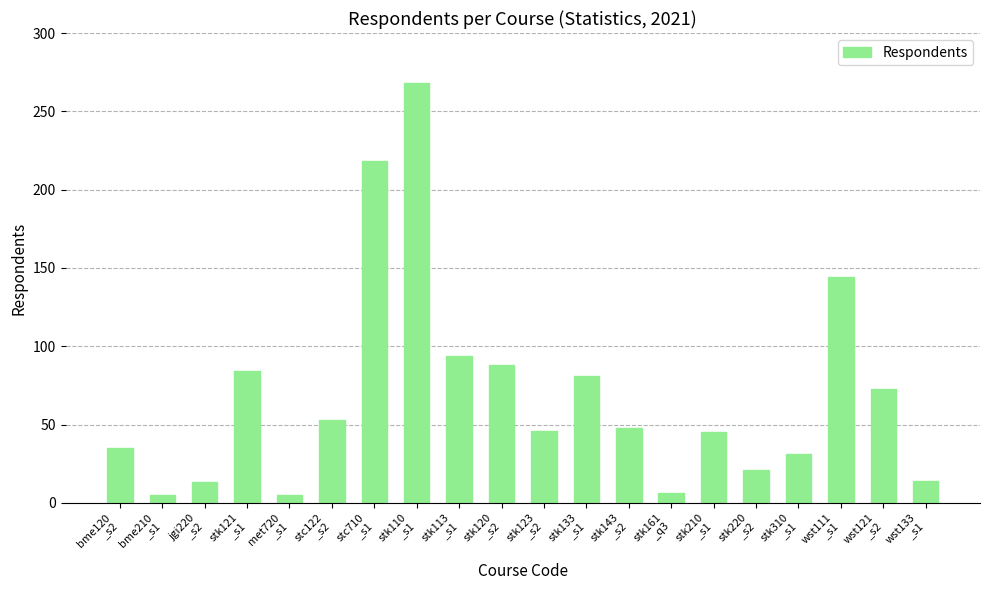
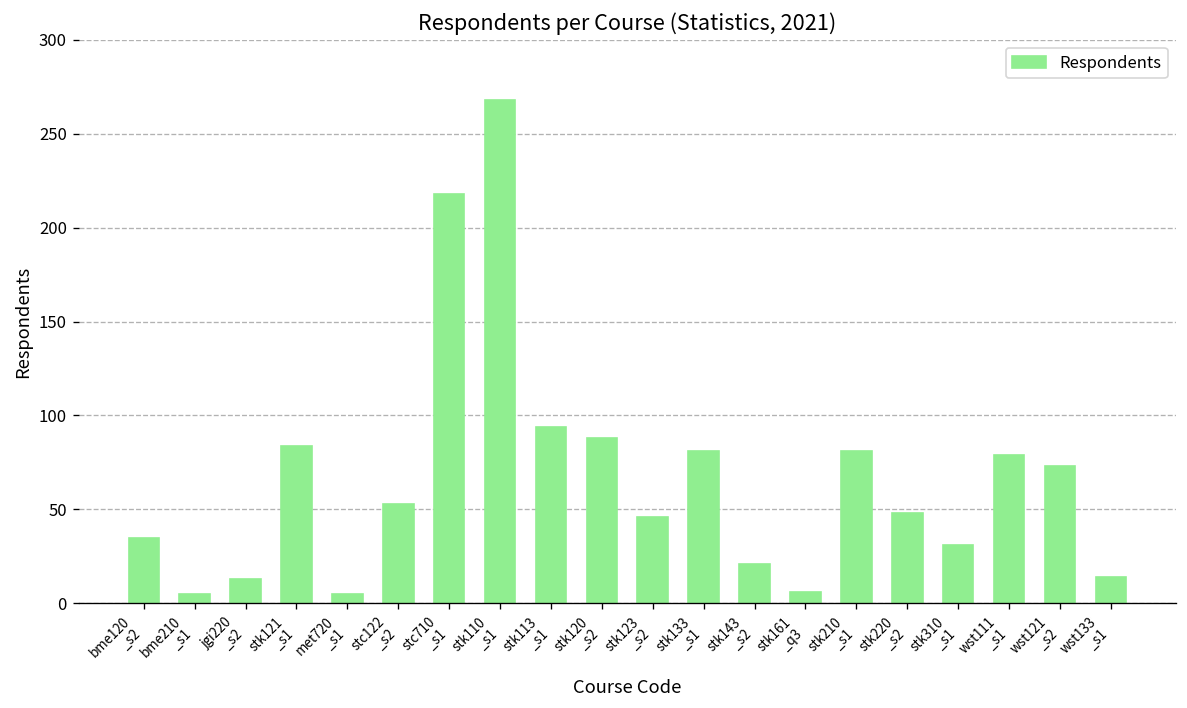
stk143 _s2: 48 -> 21
stk210 _s1: 45 -> 81
stk220 _s2: 21 -> 48
wst111 _s1: 144 -> 79
